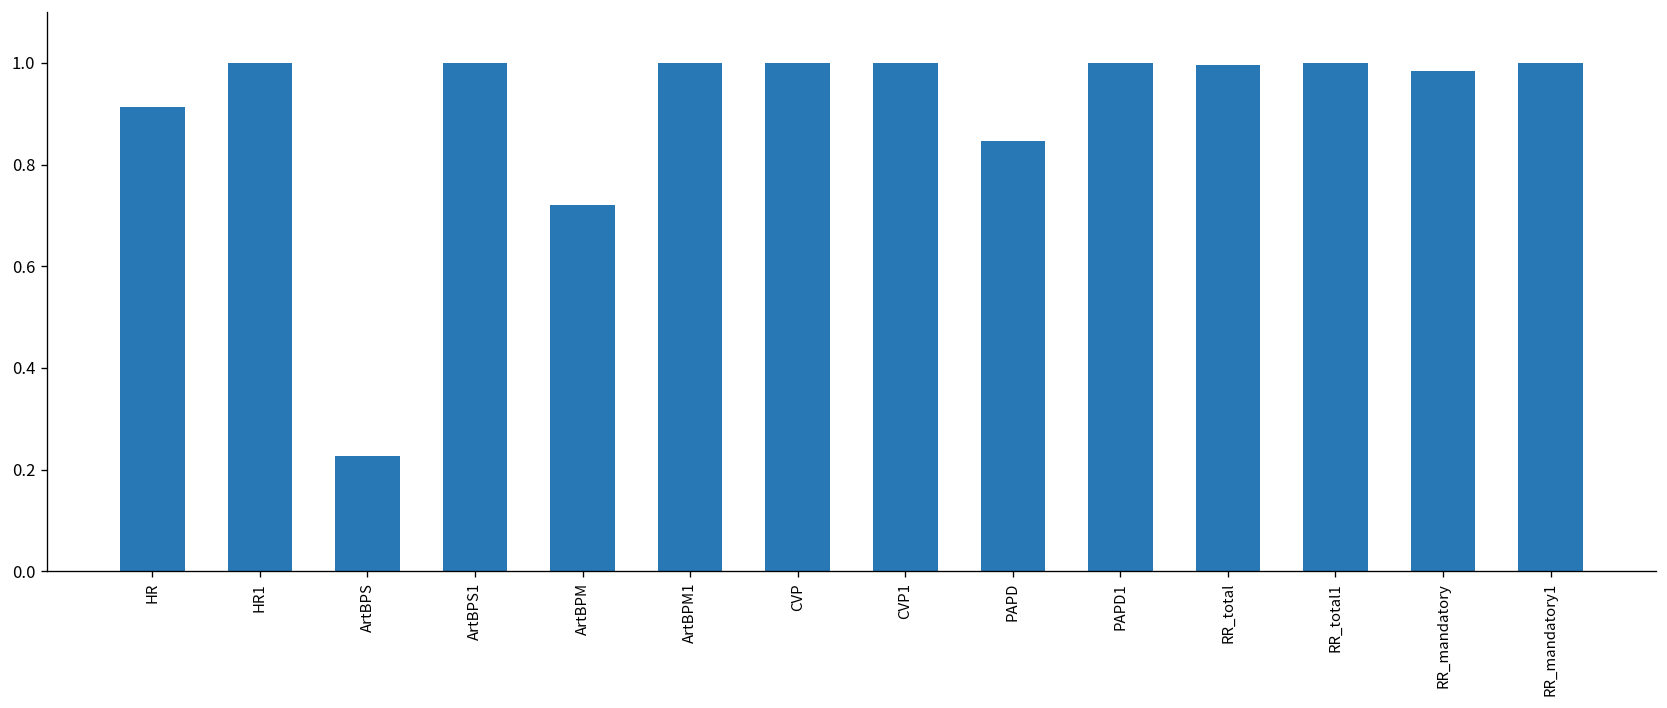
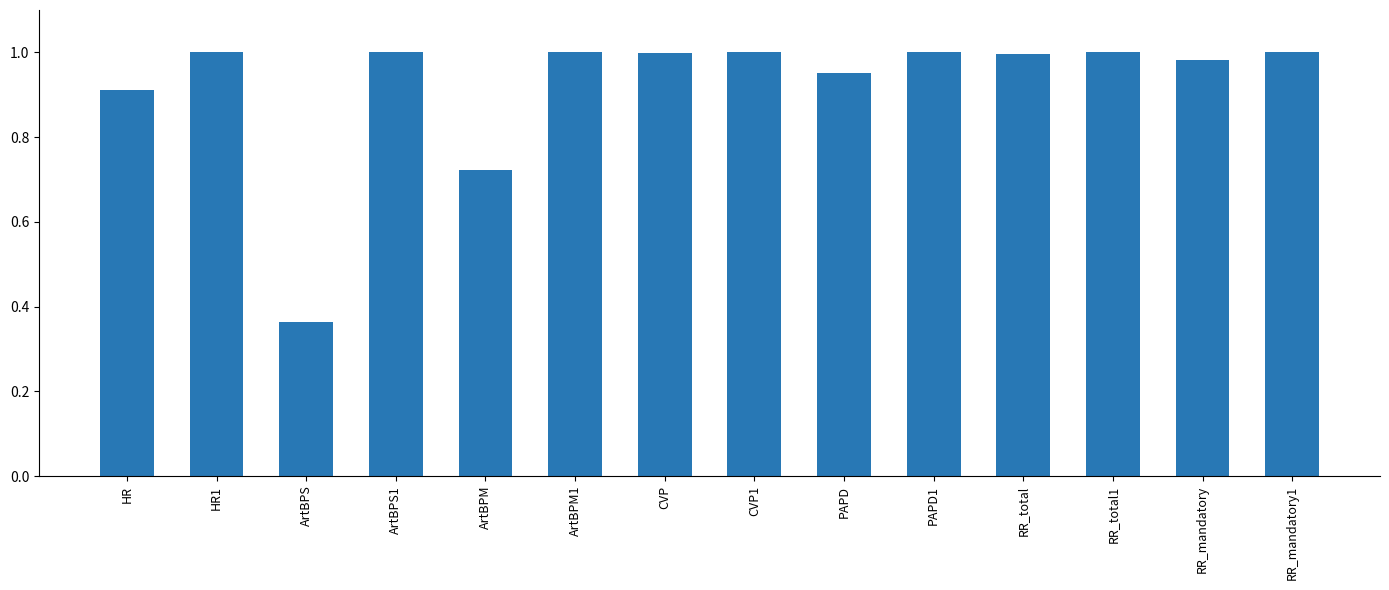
ArtBPS: 0.23 -> 0.36
PAPD: 0.85 -> 0.95
